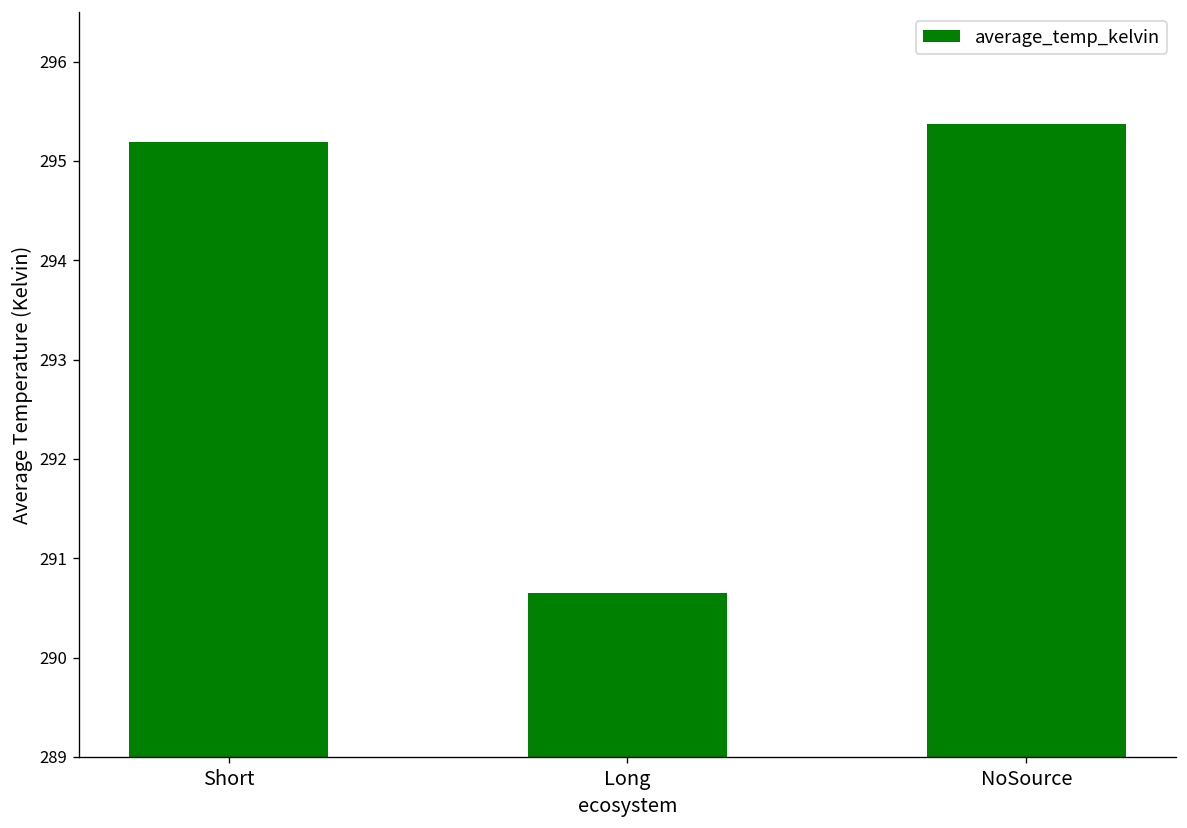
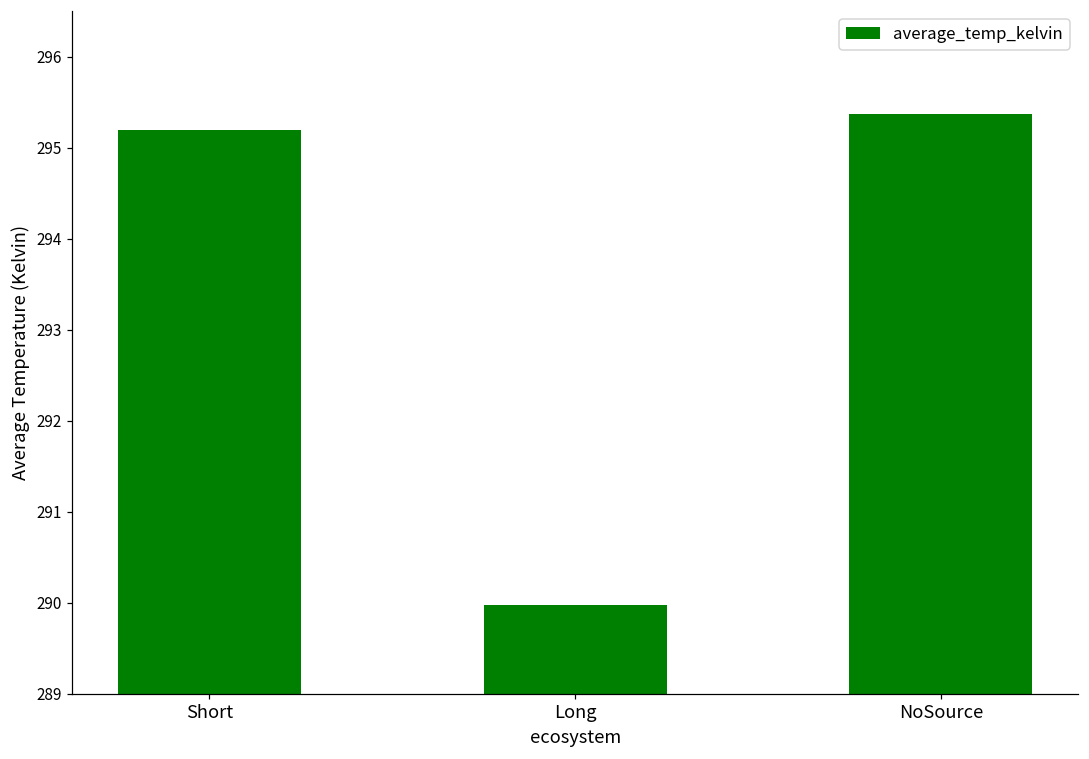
Long: 290.7 -> 290.0
